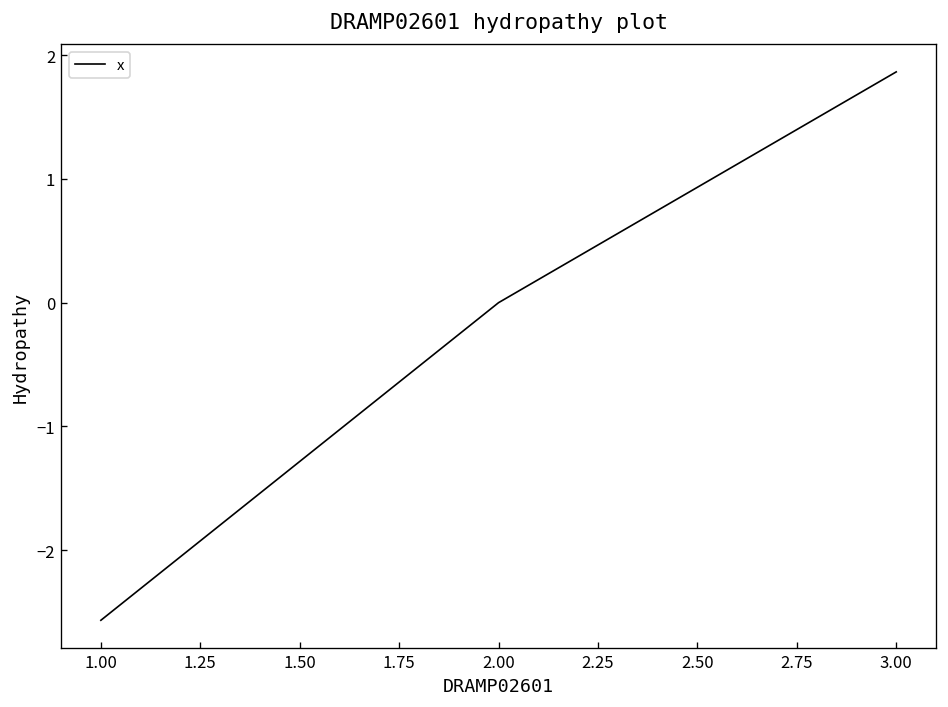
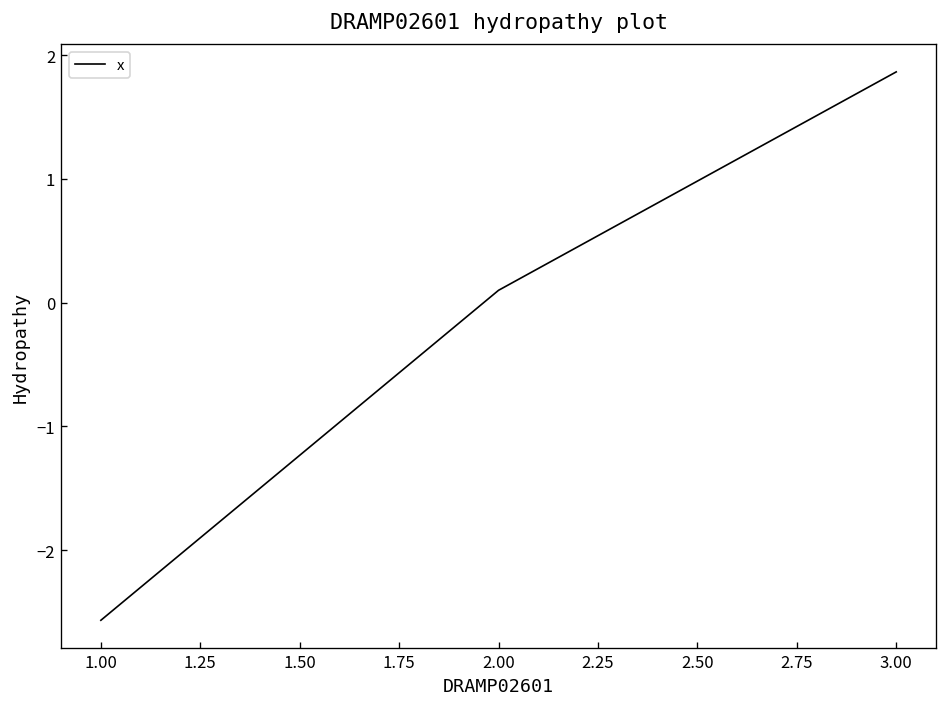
2.00: 0.0 -> 0.1
